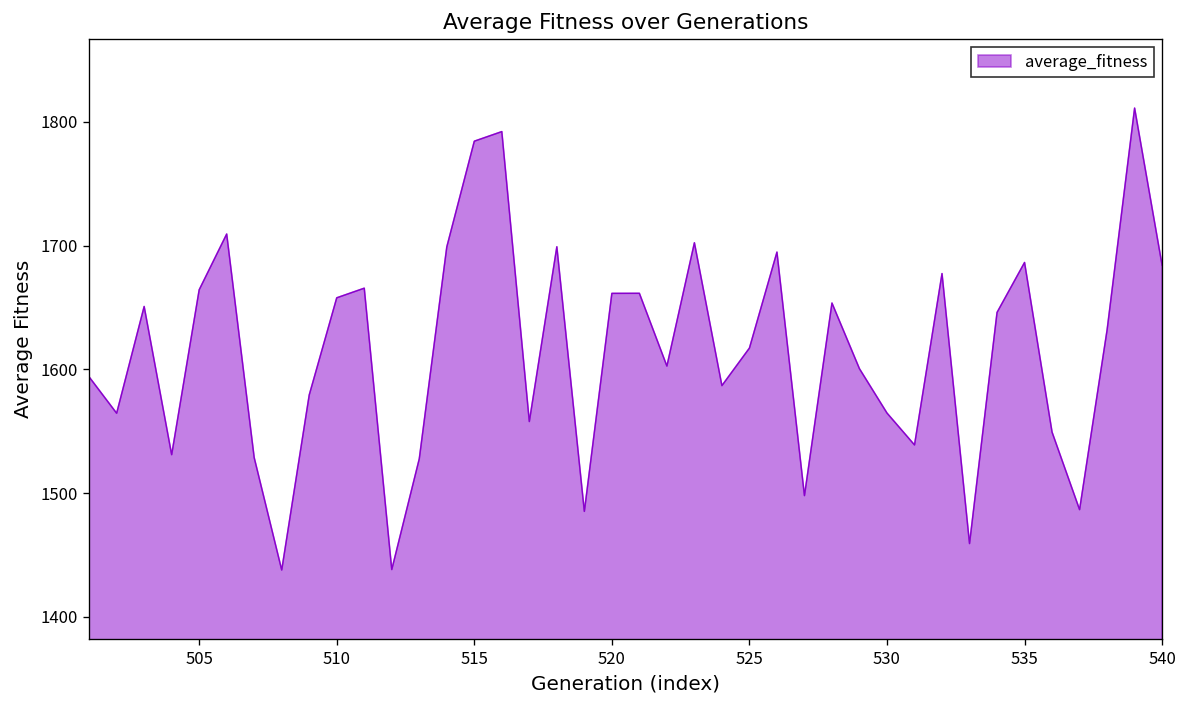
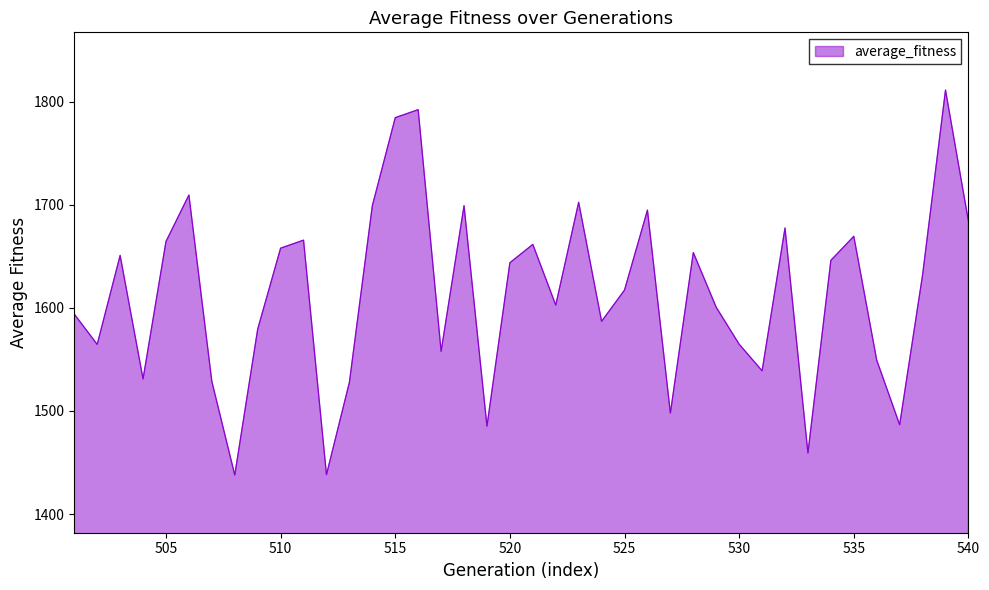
520: 1661 -> 1644
535: 1686 -> 1669
